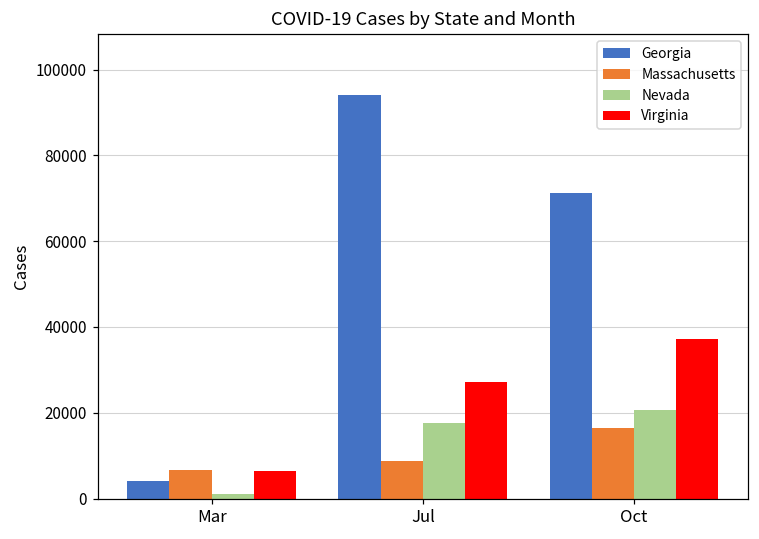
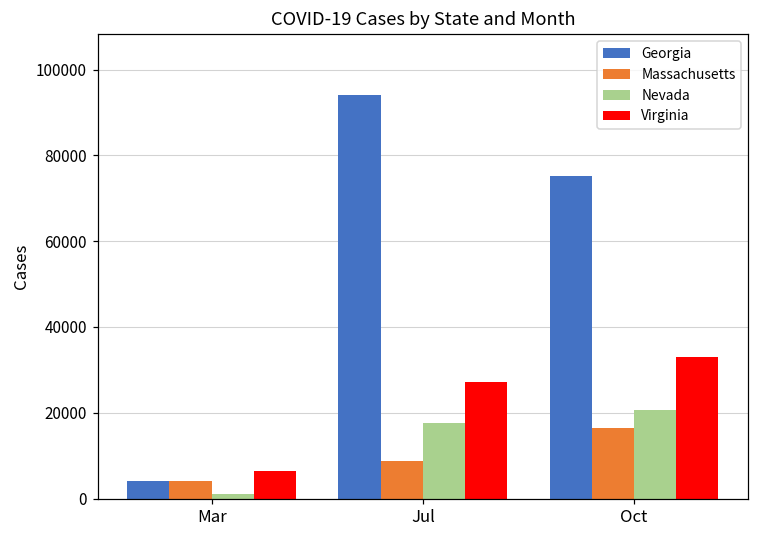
Massachusetts, Mar: 7000 -> 4000
Georgia, Oct: 71000 -> 75000
Virginia, Oct: 37000 -> 33000
